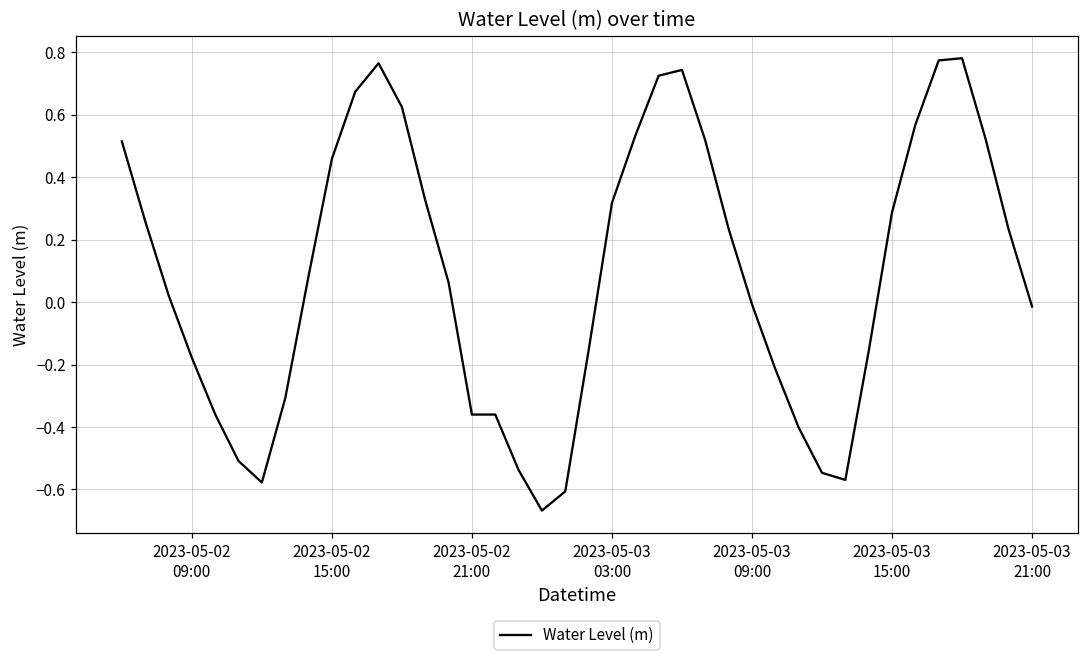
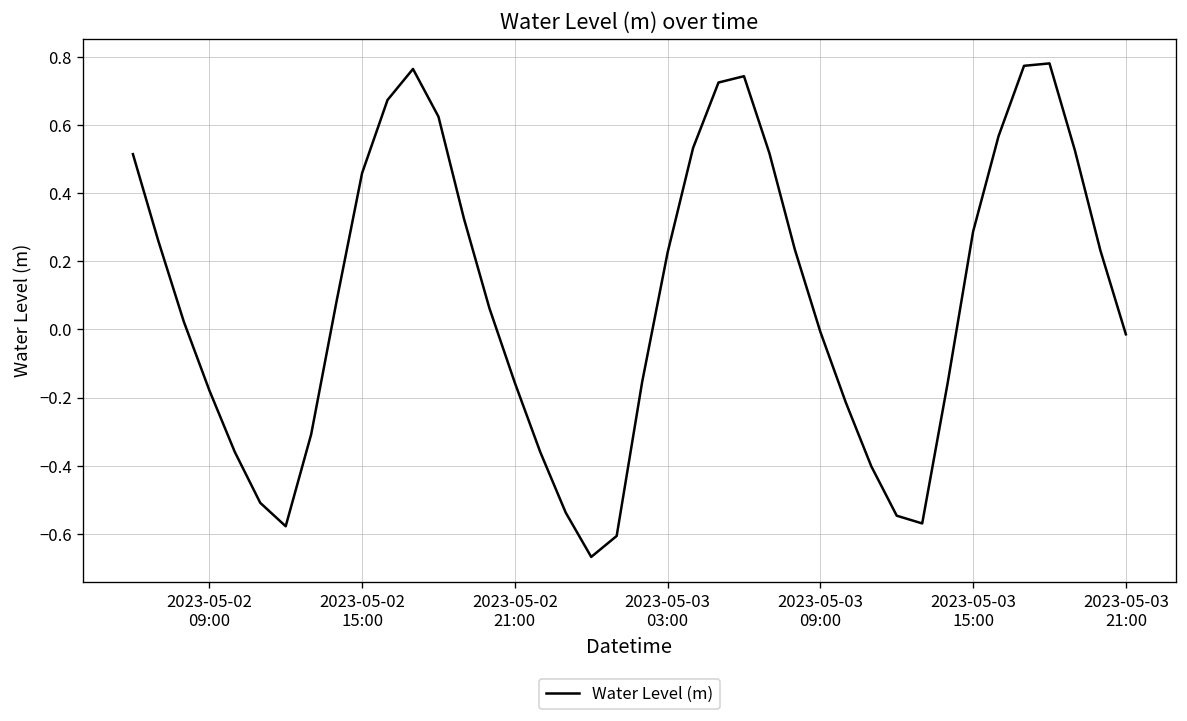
2023-05-02 21:00: -0.36 -> -0.16
2023-05-03 03:00: 0.32 -> 0.23
